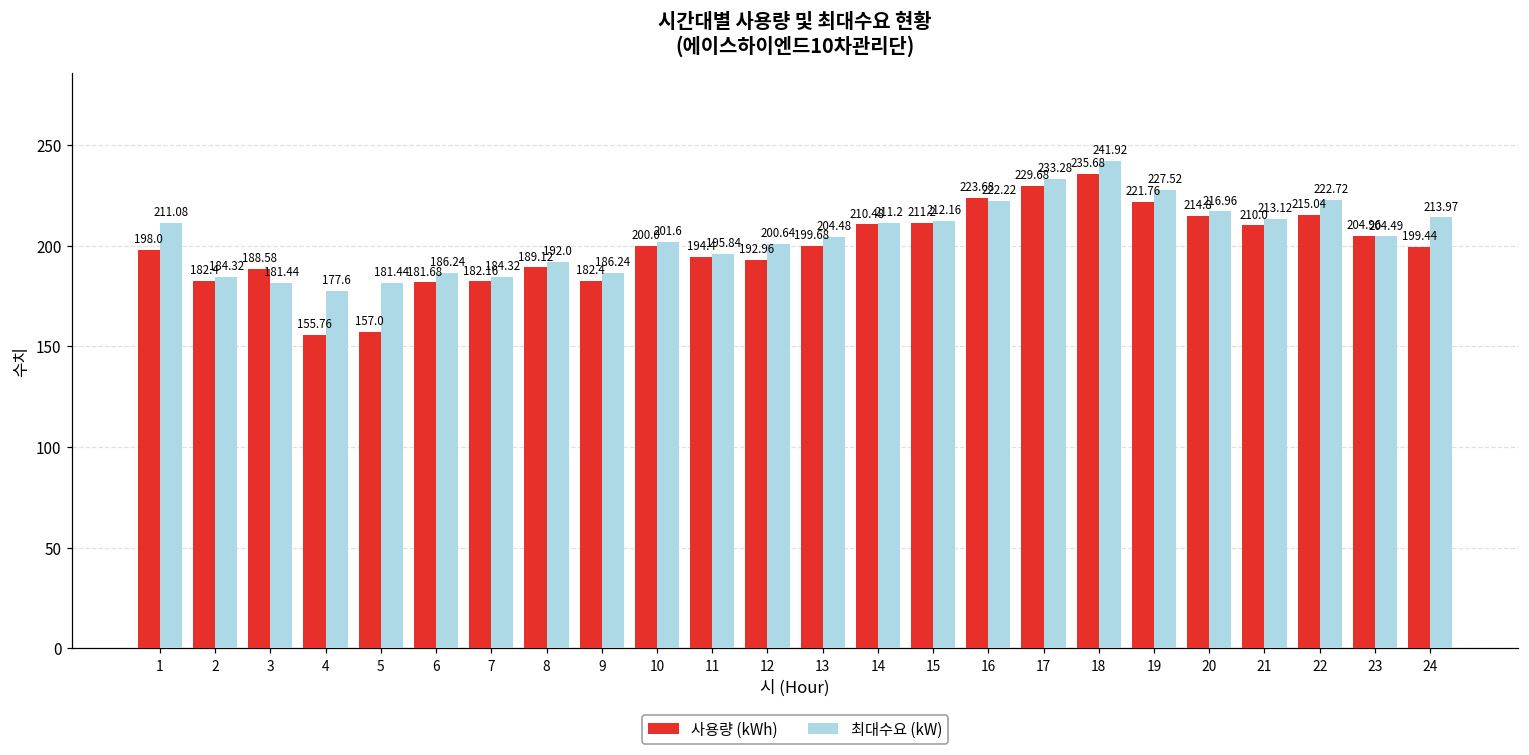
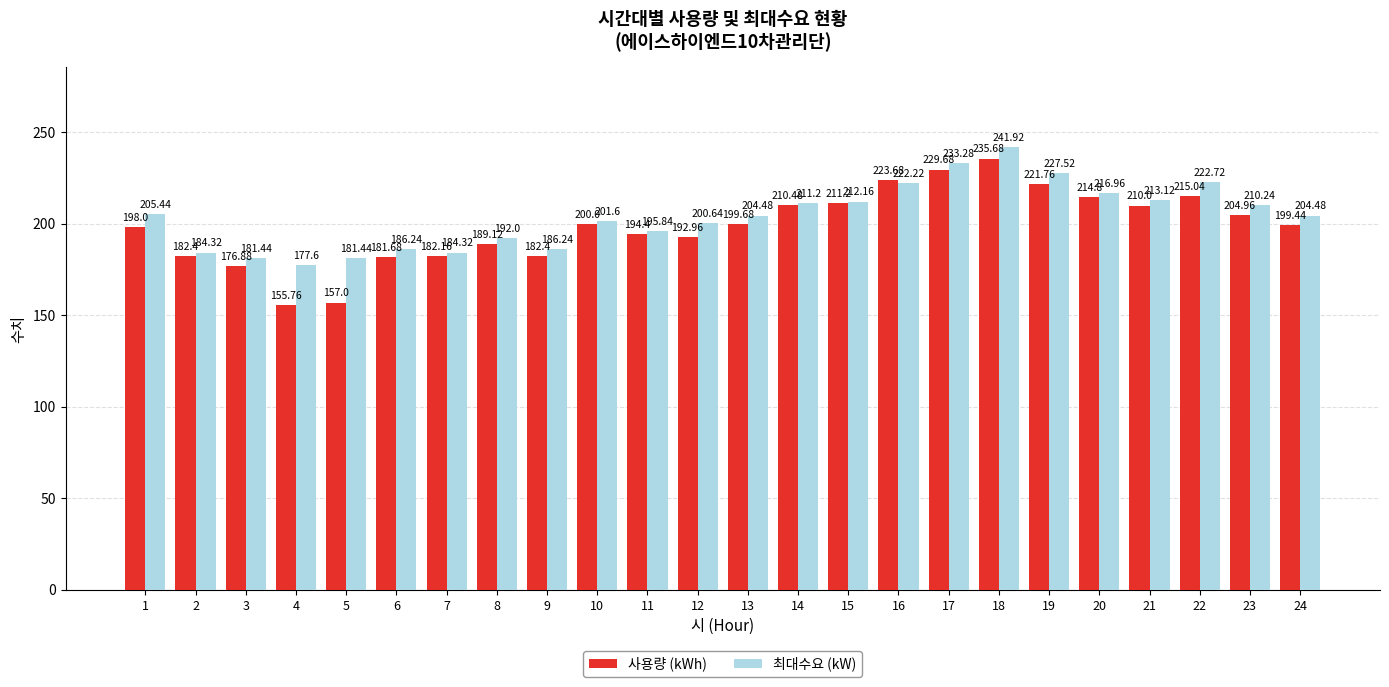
최대수요 (kW), 1: 211.08 -> 205.44
사용량 (kWh), 3: 188.58 -> 176.88
최대수요 (kW), 23: 204.49 -> 210.24
최대수요 (kW), 24: 213.97 -> 204.48
